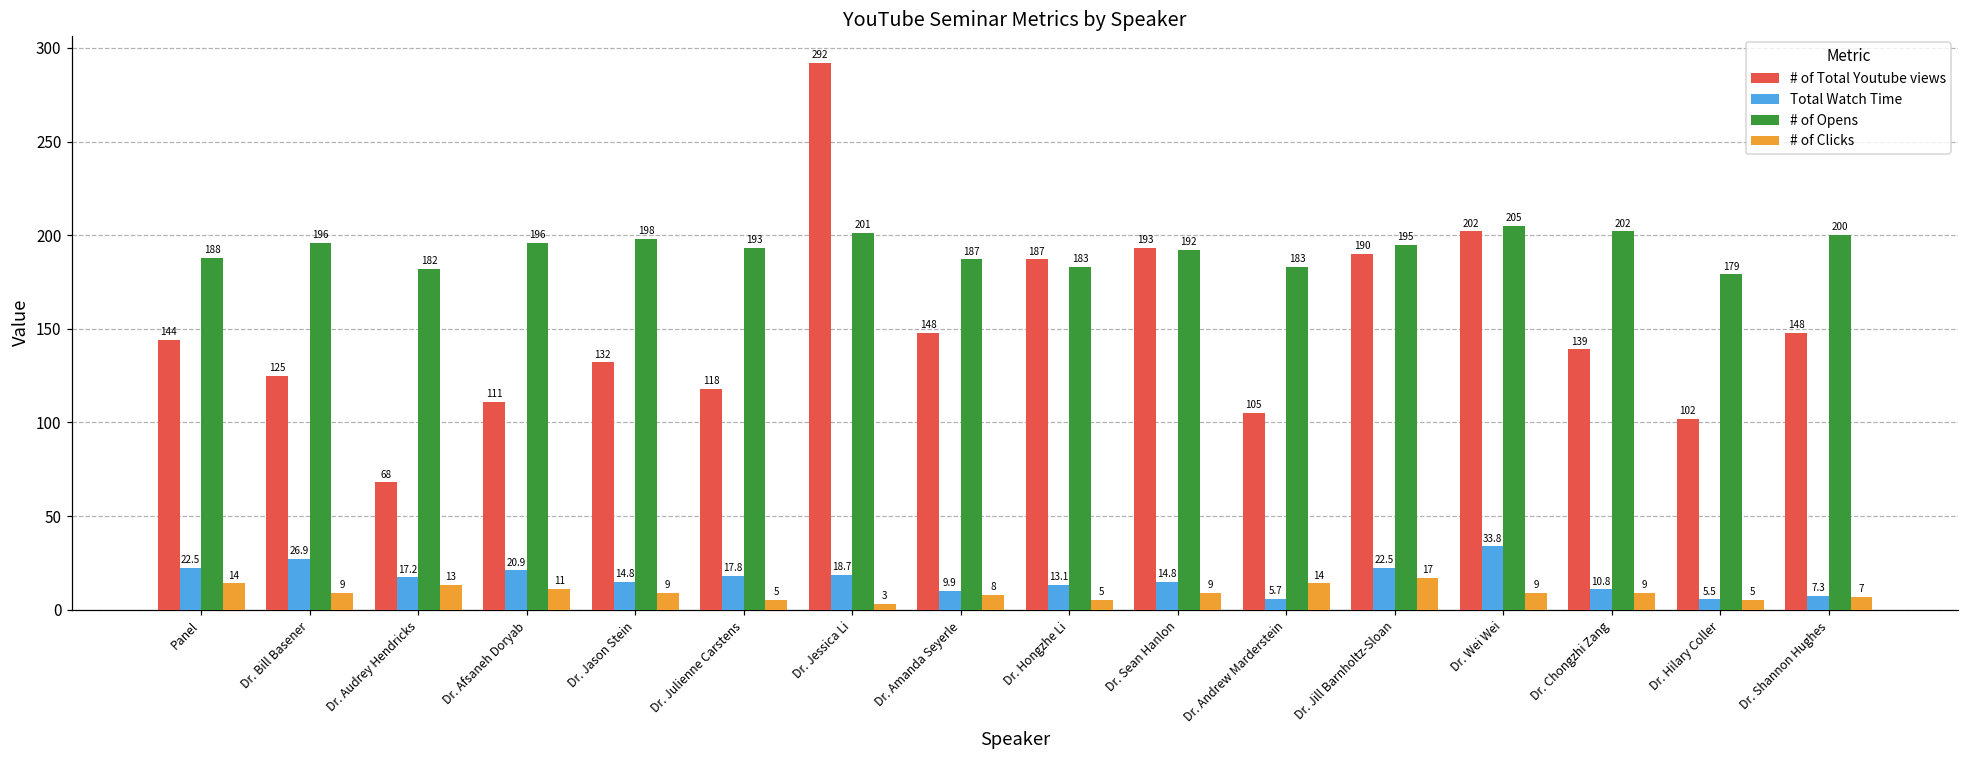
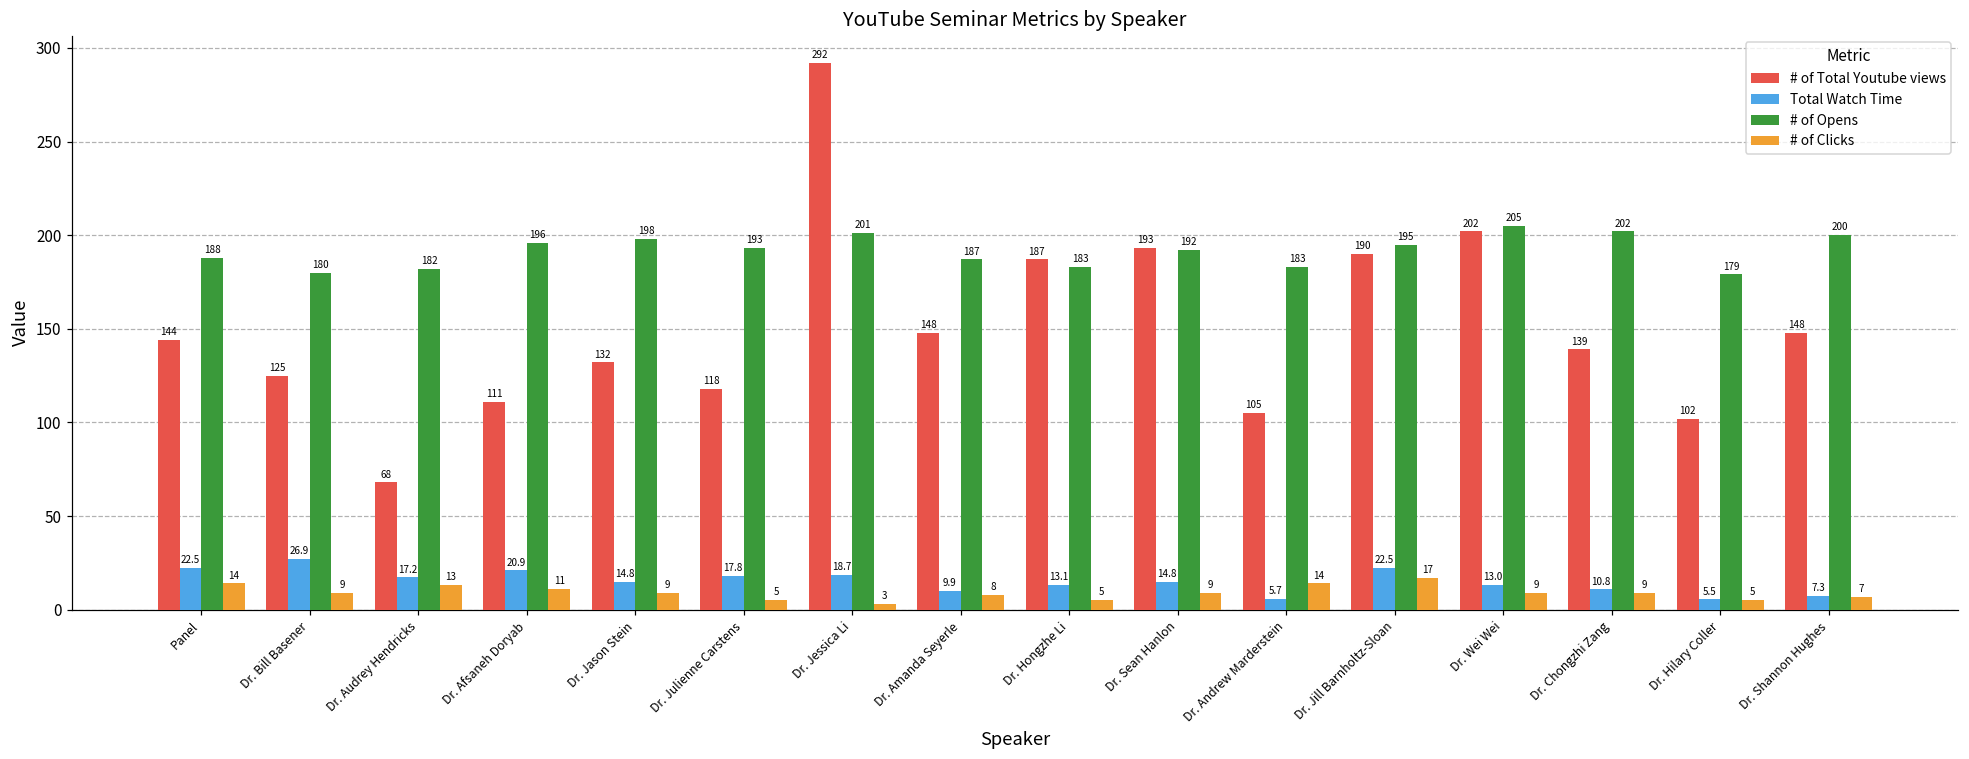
# of Opens, Dr. Bill Basener: 196 -> 180
Total Watch Time, Dr. Wei Wei: 33.8 -> 13.0
